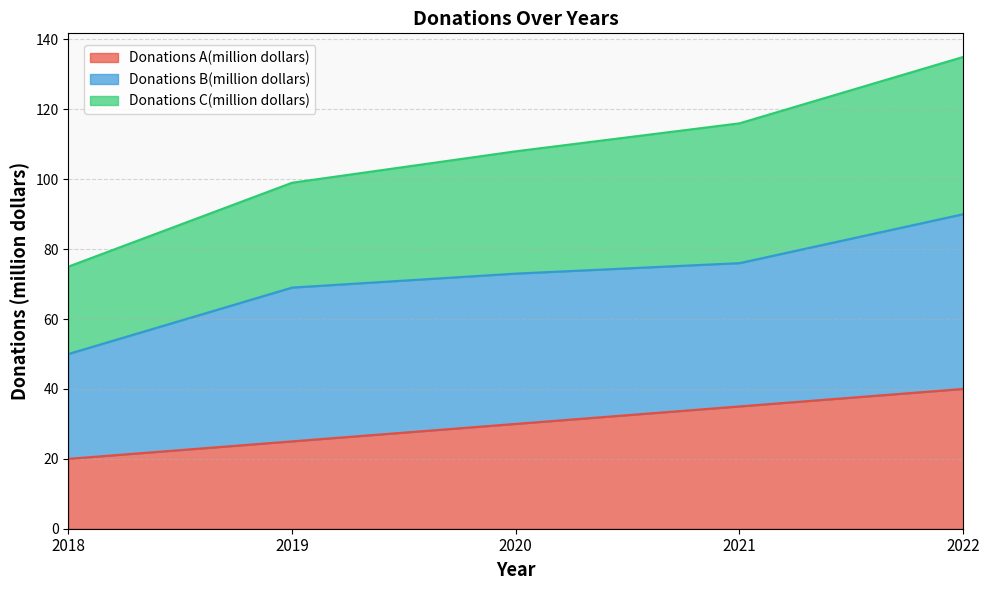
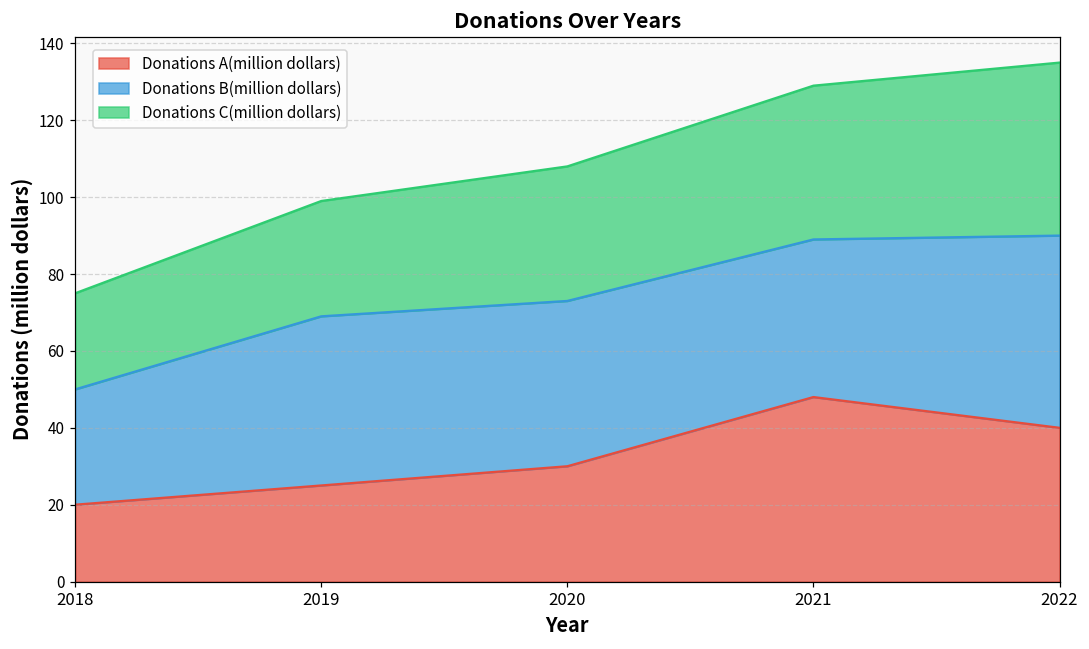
Donations A(million dollars), 2021: 35 -> 48
